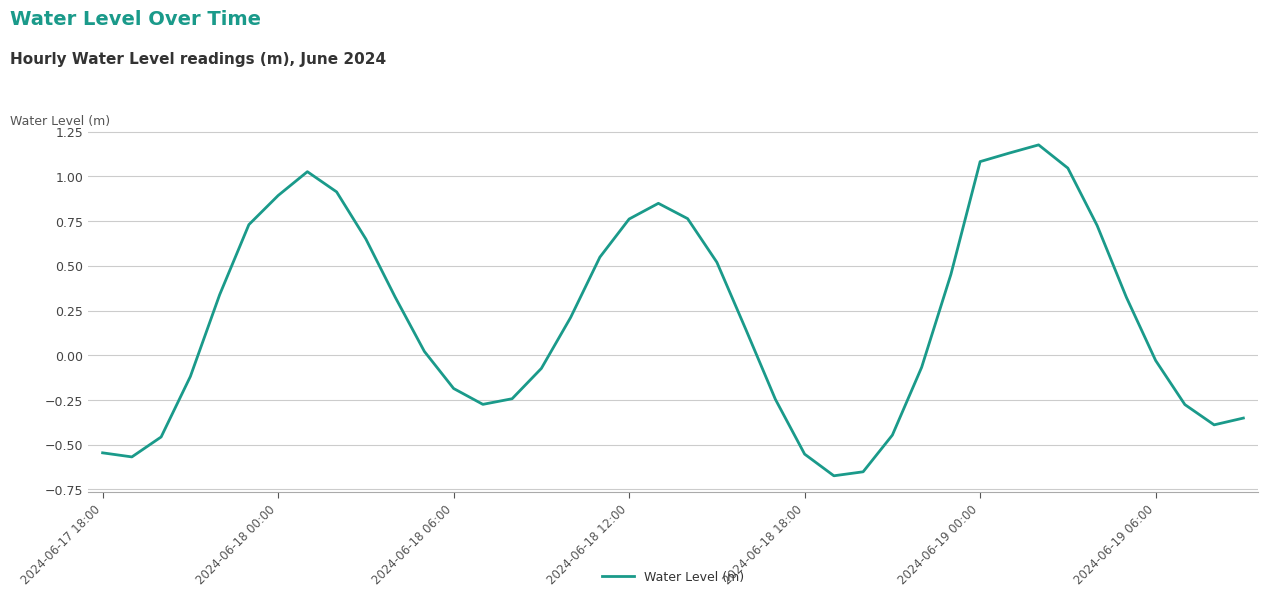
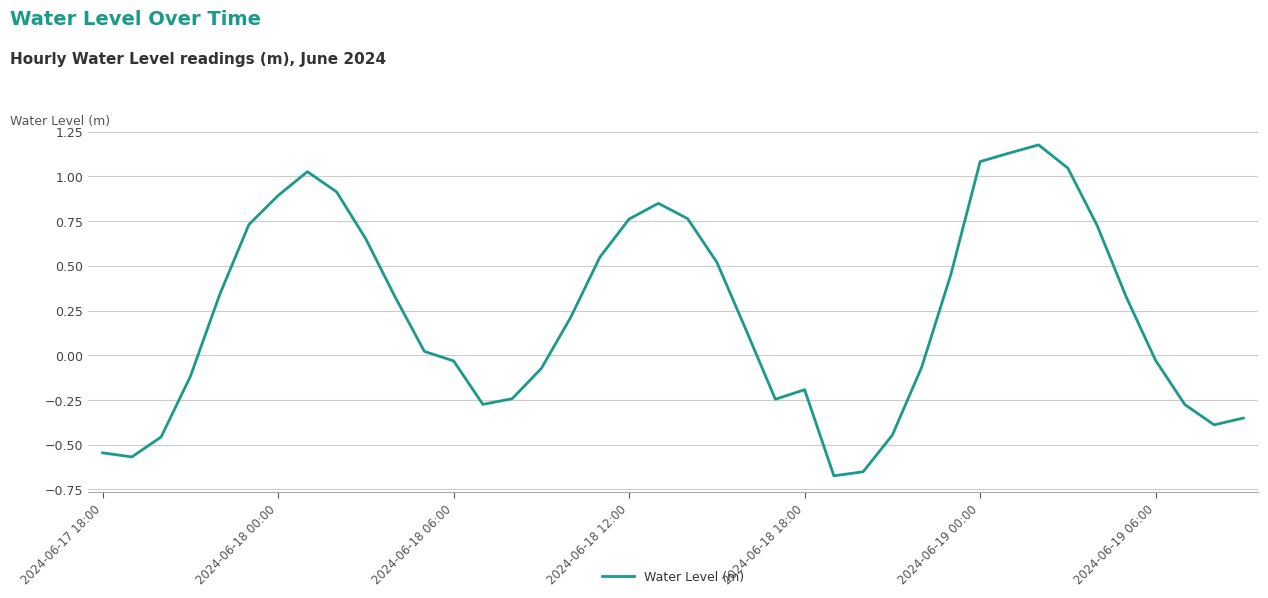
2024-06-18 06:00: -0.19 -> -0.03
2024-06-18 18:00: -0.55 -> -0.19
